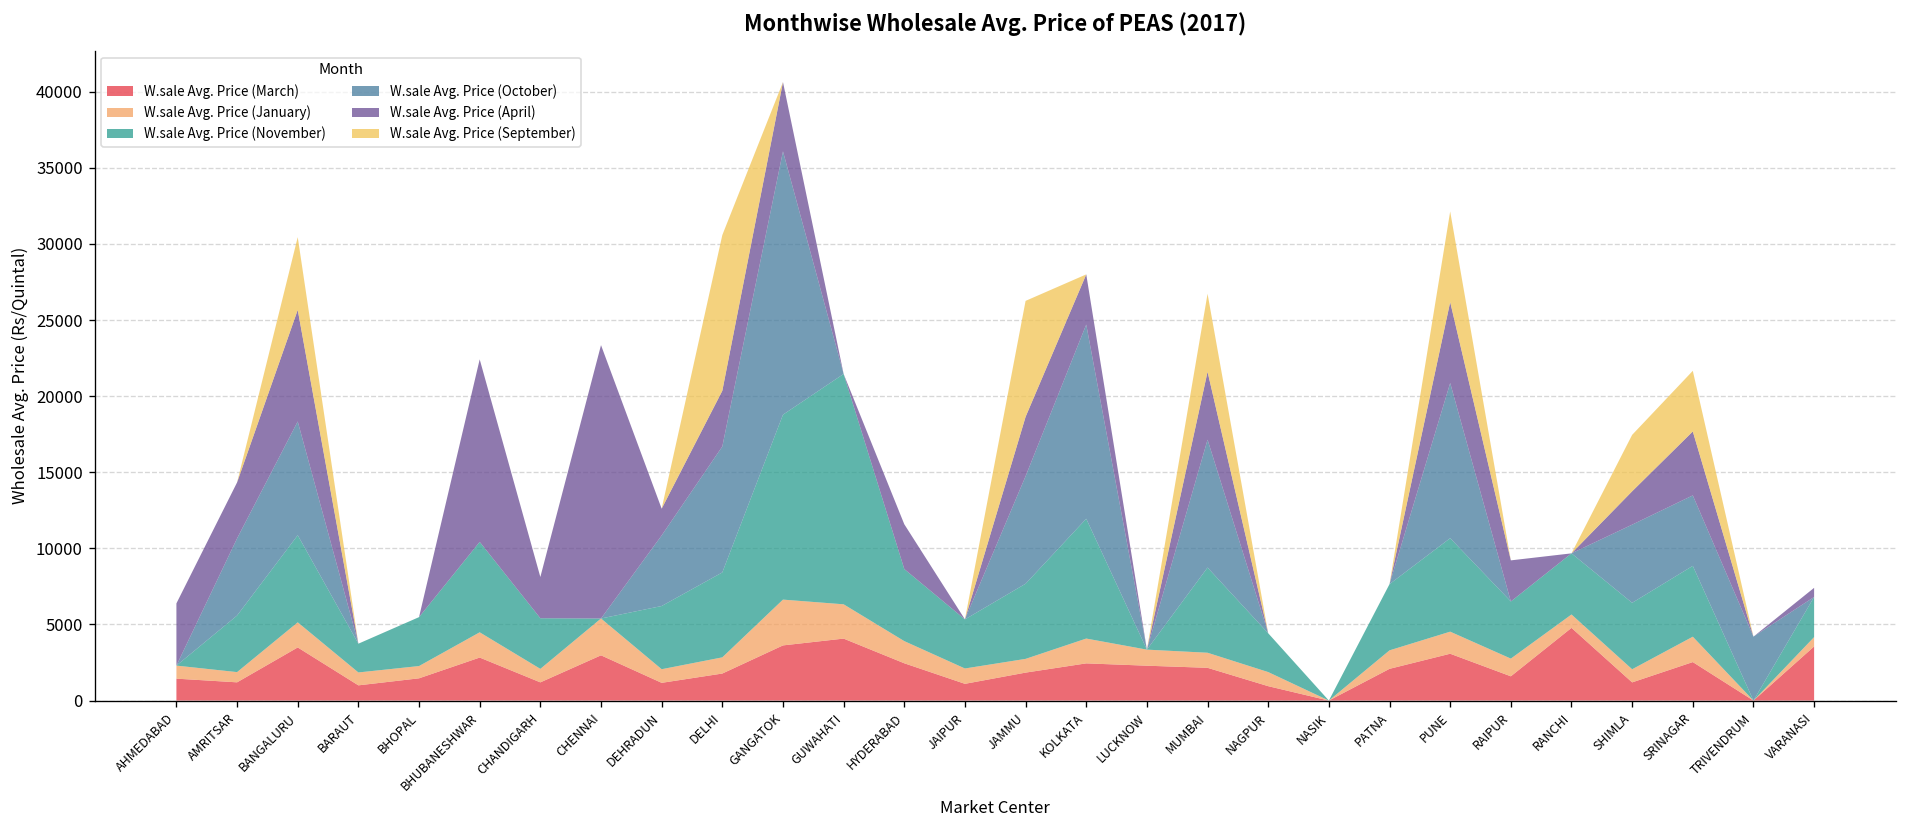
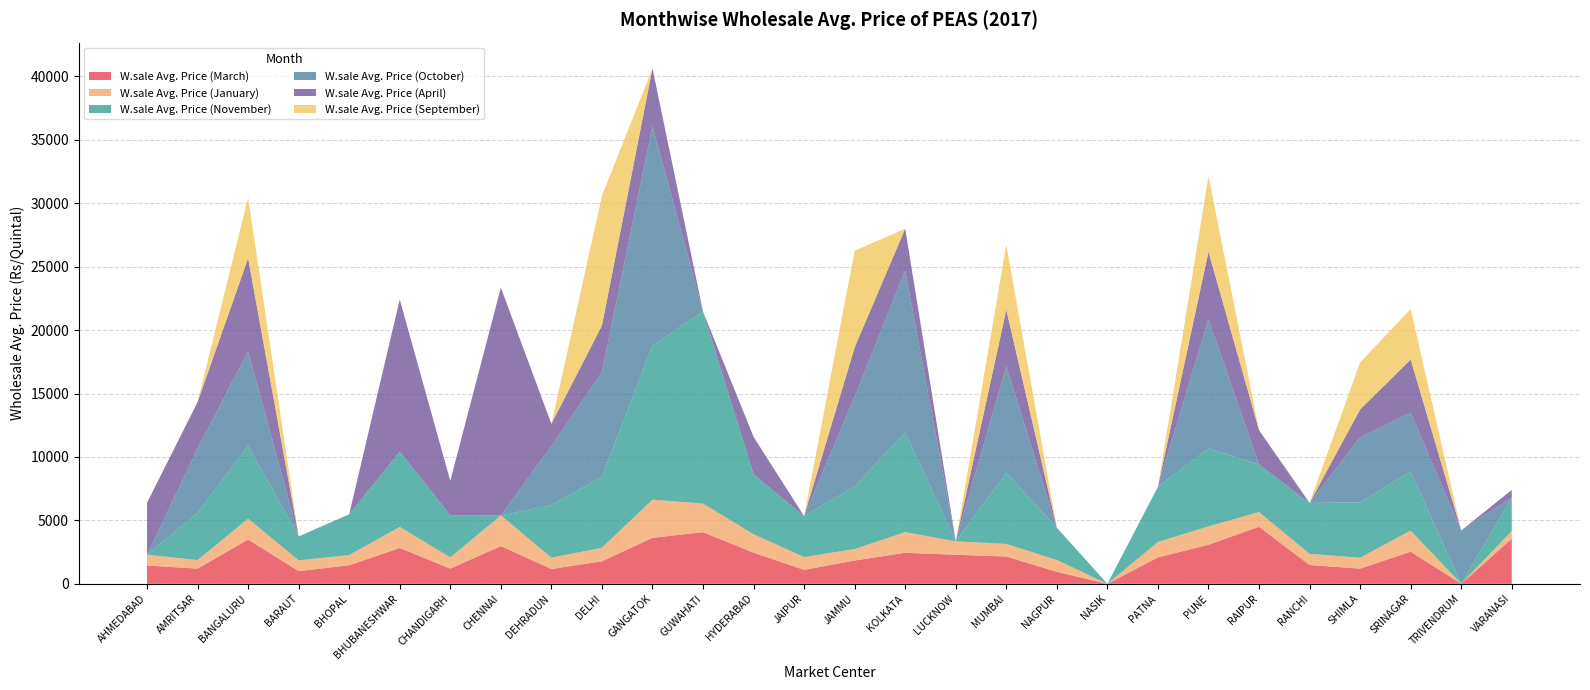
W.sale Avg. Price (March), RAIPUR: 1600 -> 4500
W.sale Avg. Price (March), RANCHI: 4800 -> 1500
